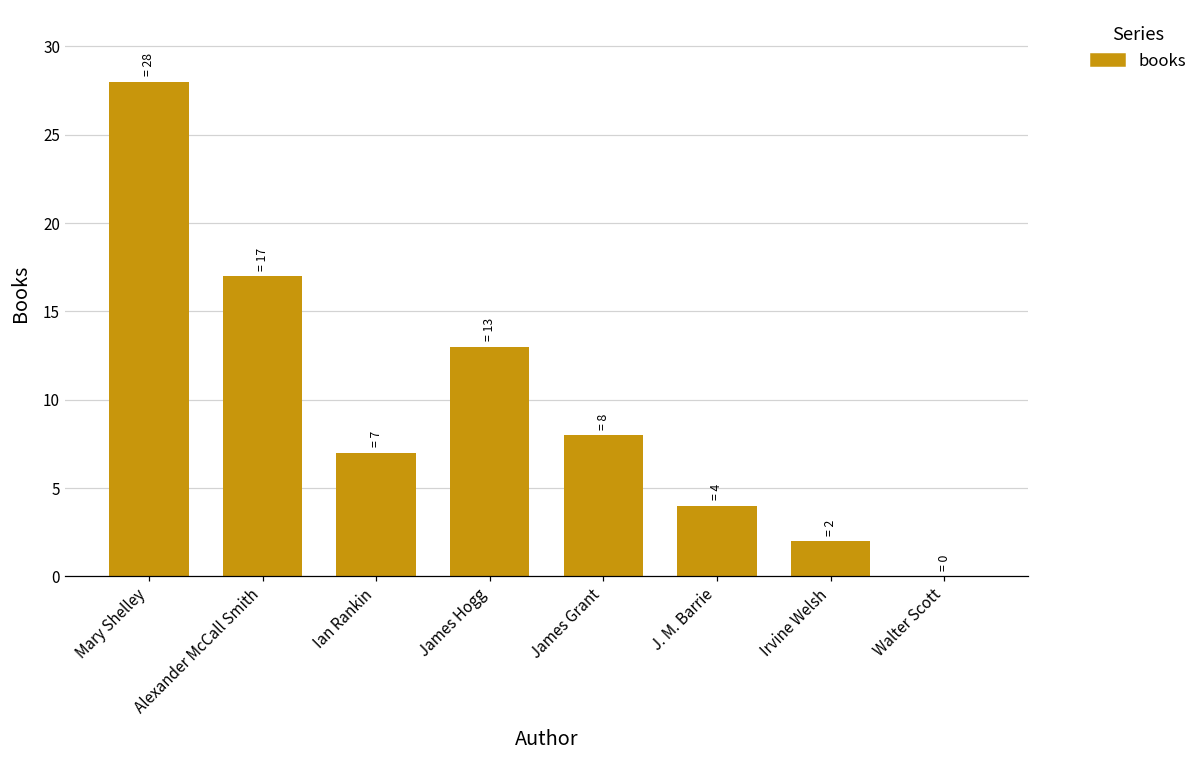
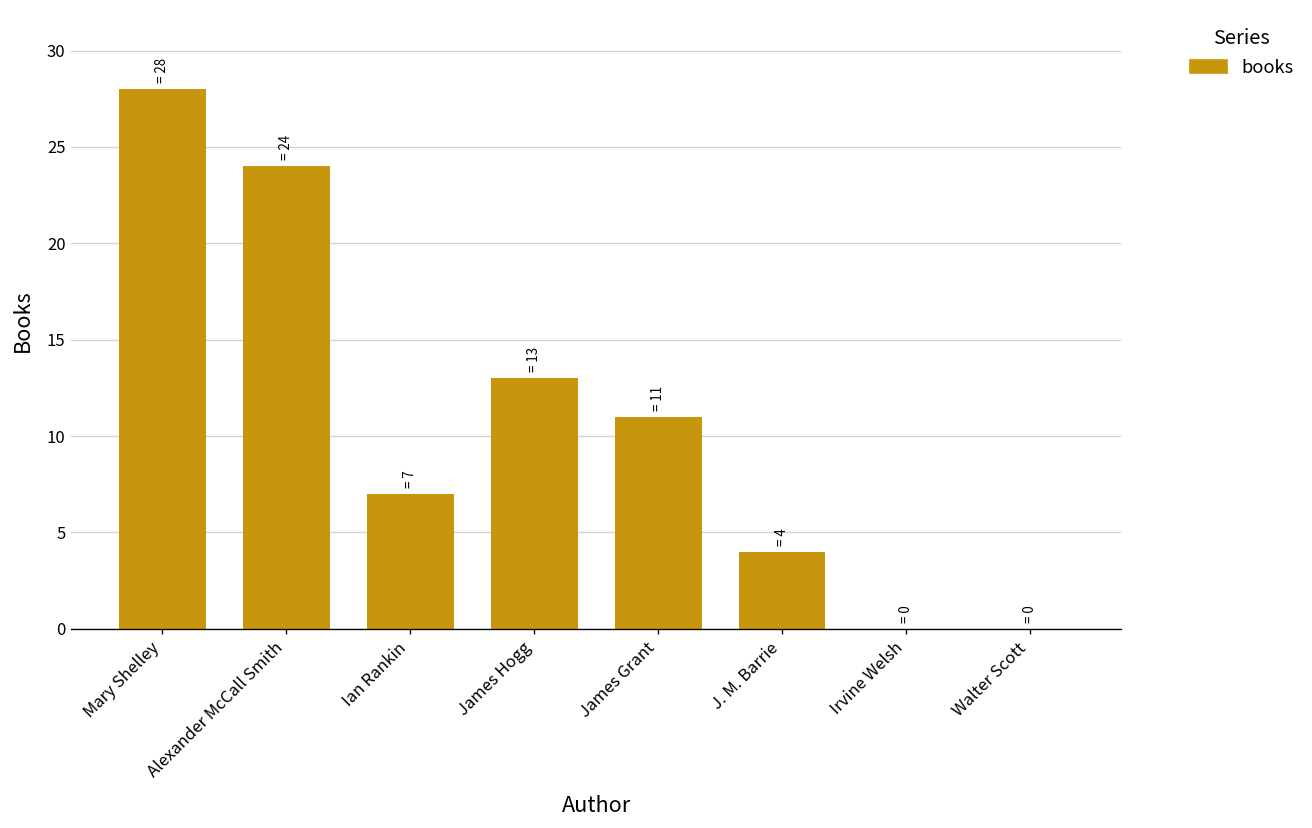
Alexander McCall Smith: 17 -> 24
James Grant: 8 -> 11
Irvine Welsh: 2 -> 0
